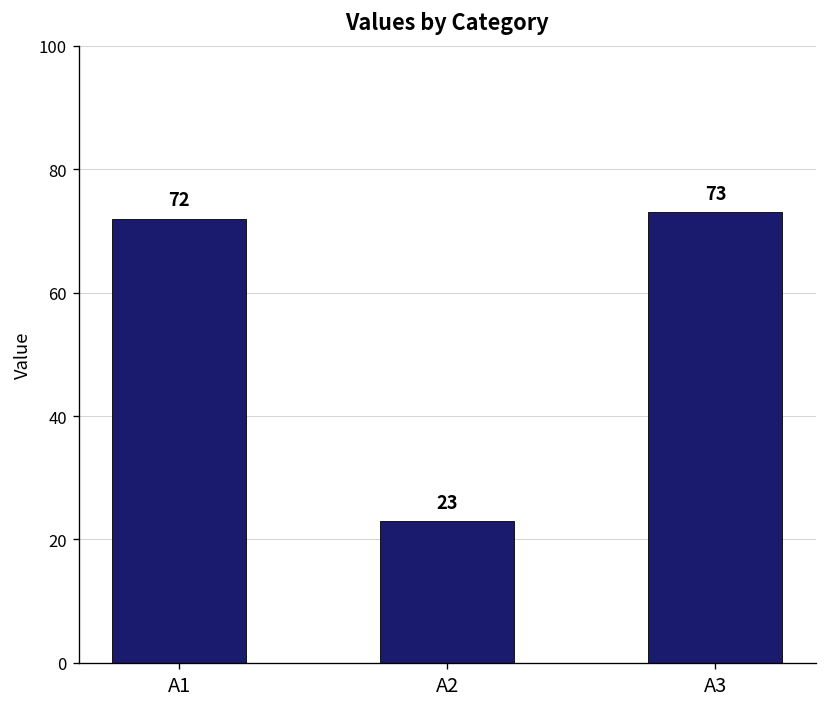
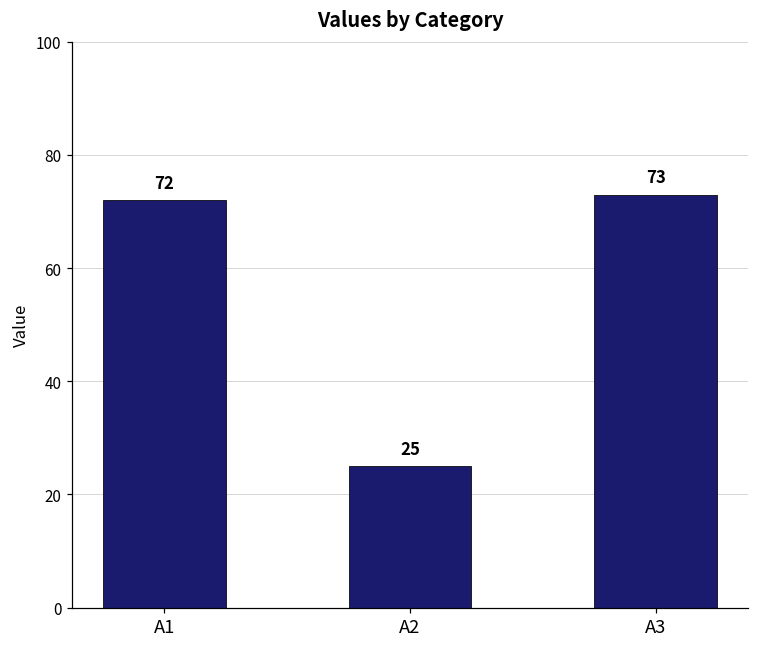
A2: 23 -> 25
